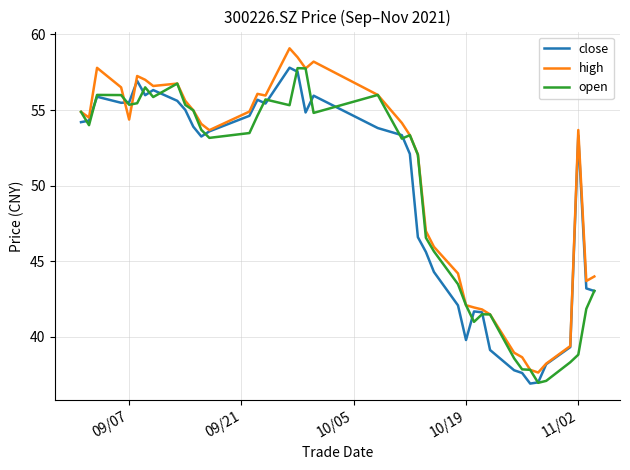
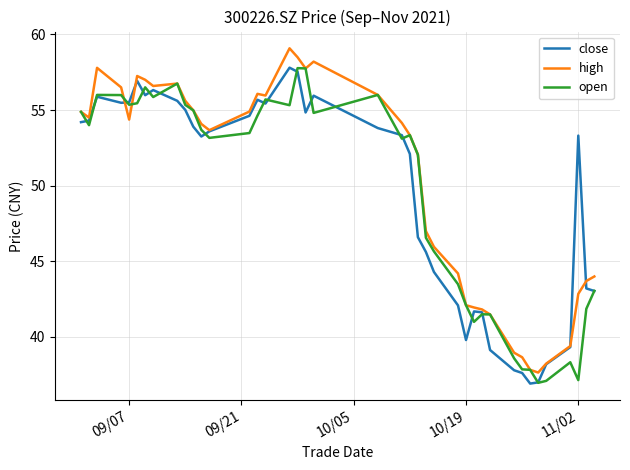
high, 11/02: 53.7 -> 42.9
open, 11/02: 38.8 -> 37.2
